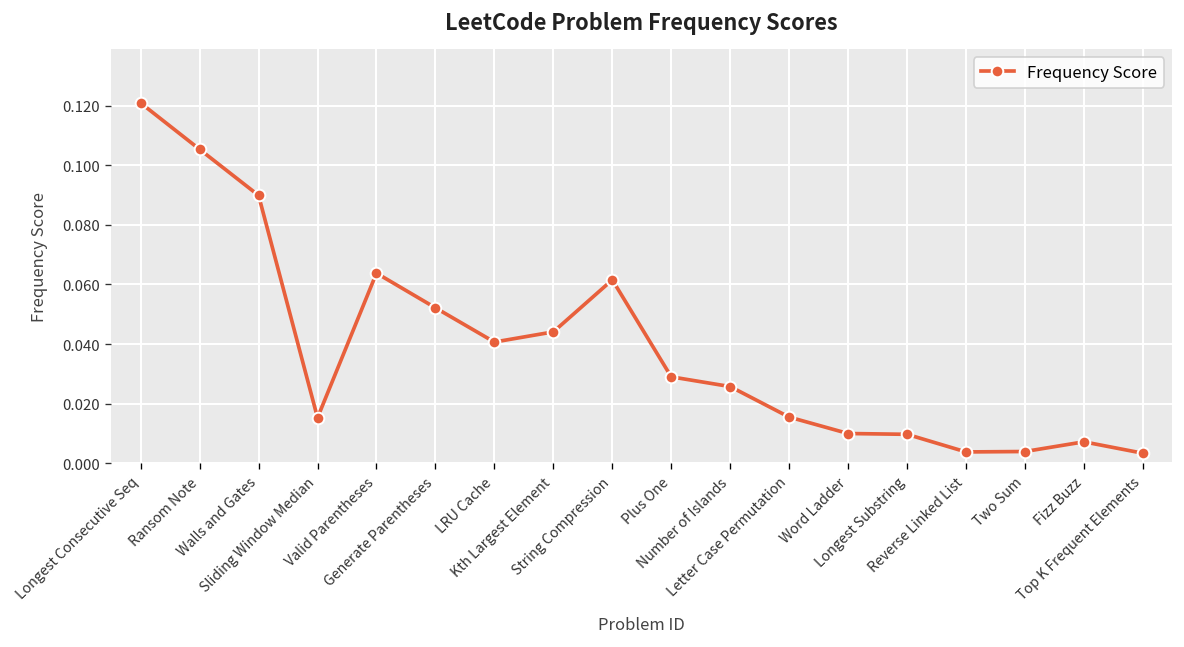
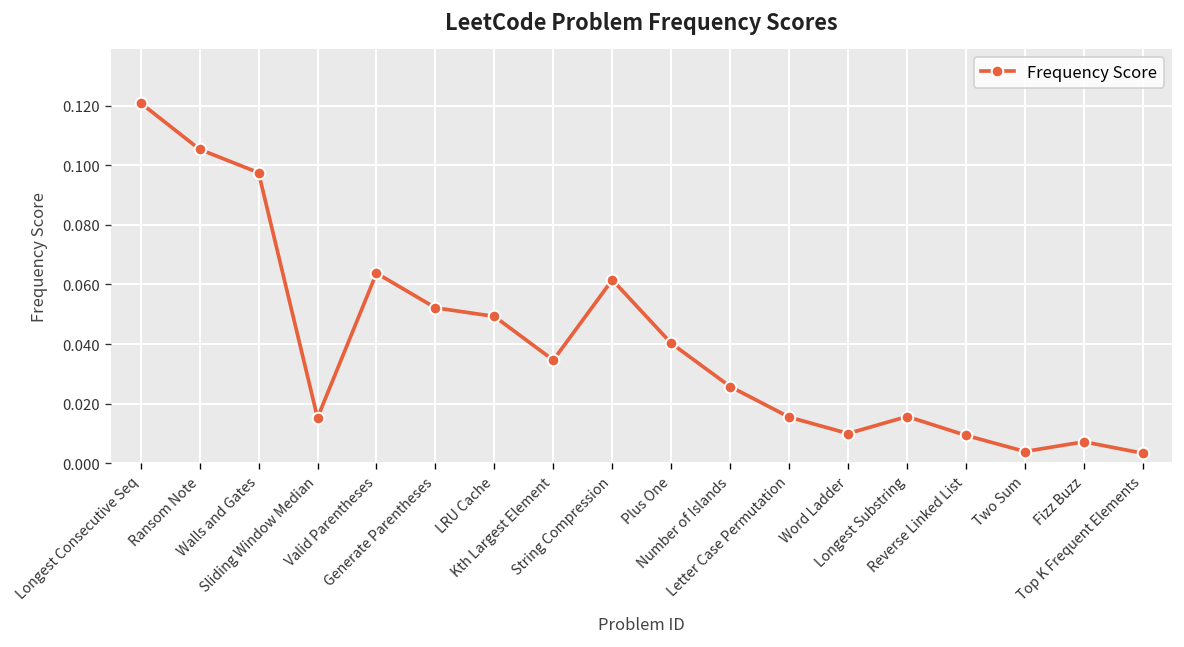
Walls and Gates: 0.090 -> 0.098
LRU Cache: 0.041 -> 0.049
Kth Largest Element: 0.044 -> 0.035
Plus One: 0.029 -> 0.040
Longest Substring: 0.010 -> 0.016
Reverse Linked List: 0.004 -> 0.009
